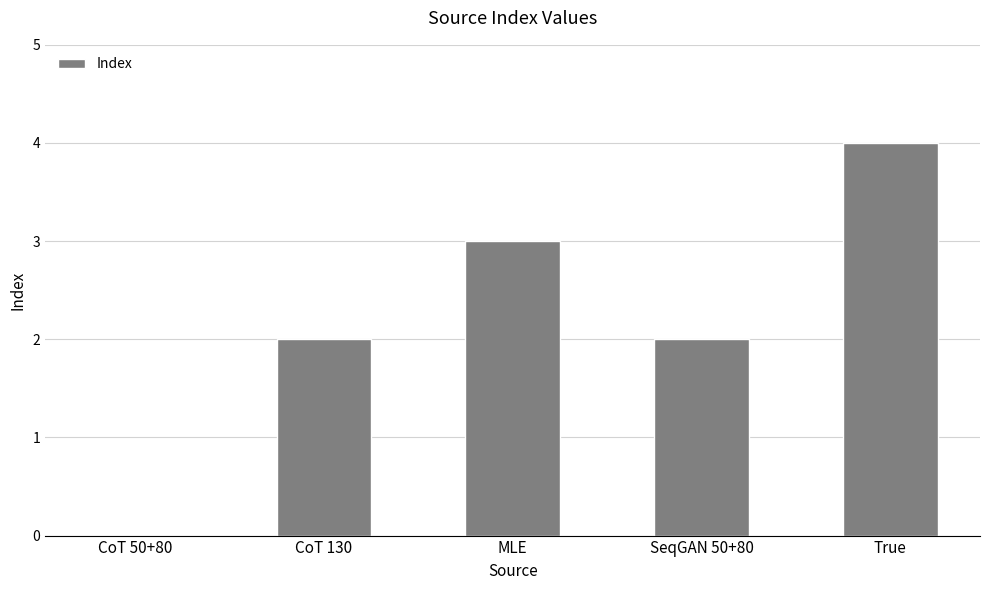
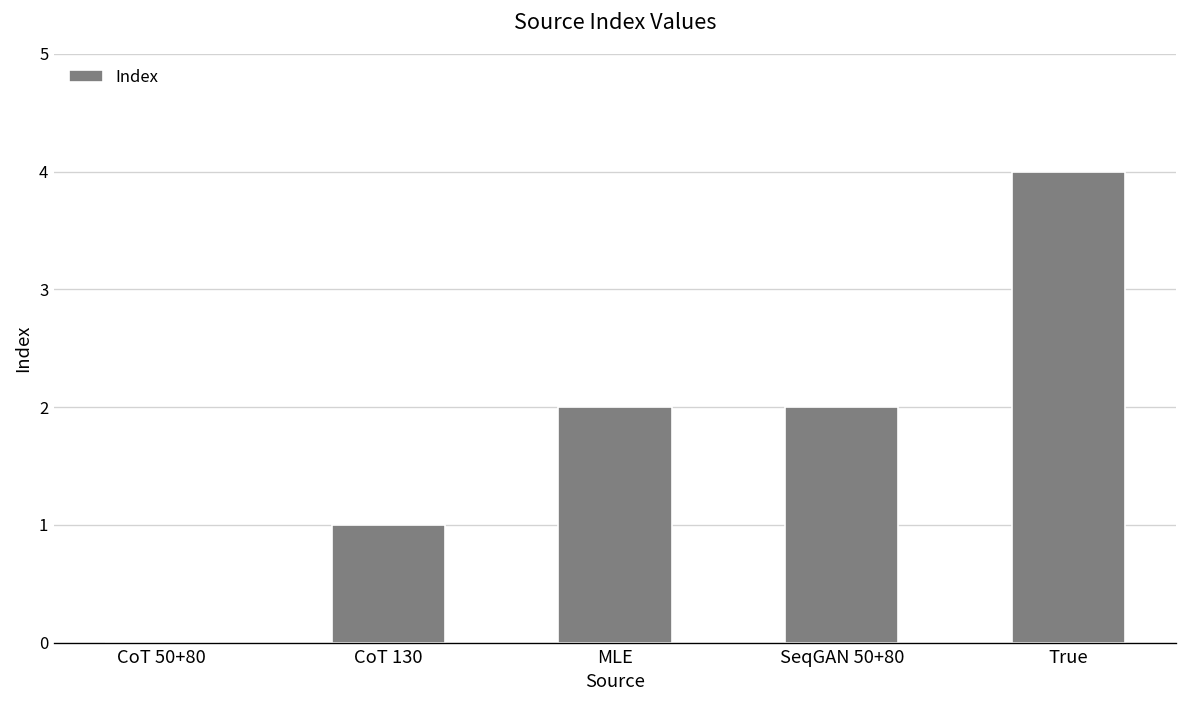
CoT 130: 2 -> 1
MLE: 3 -> 2
